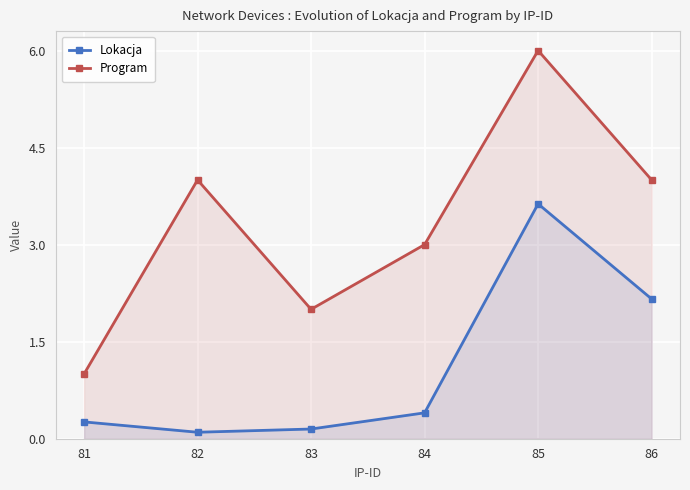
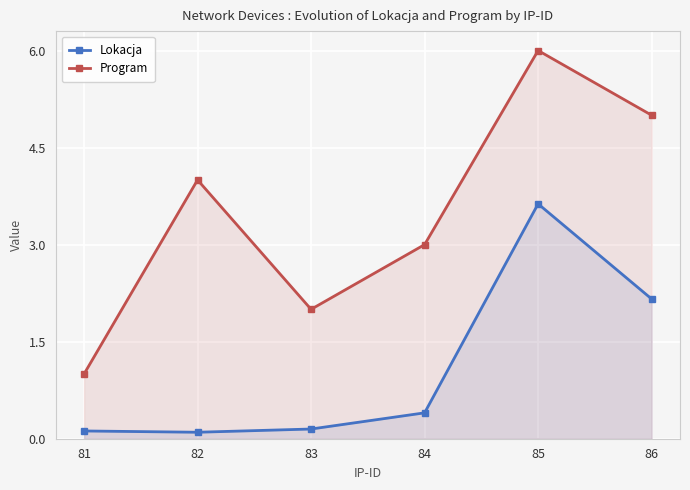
Lokacja, 81: 0.3 -> 0.1
Program, 86: 4 -> 5
